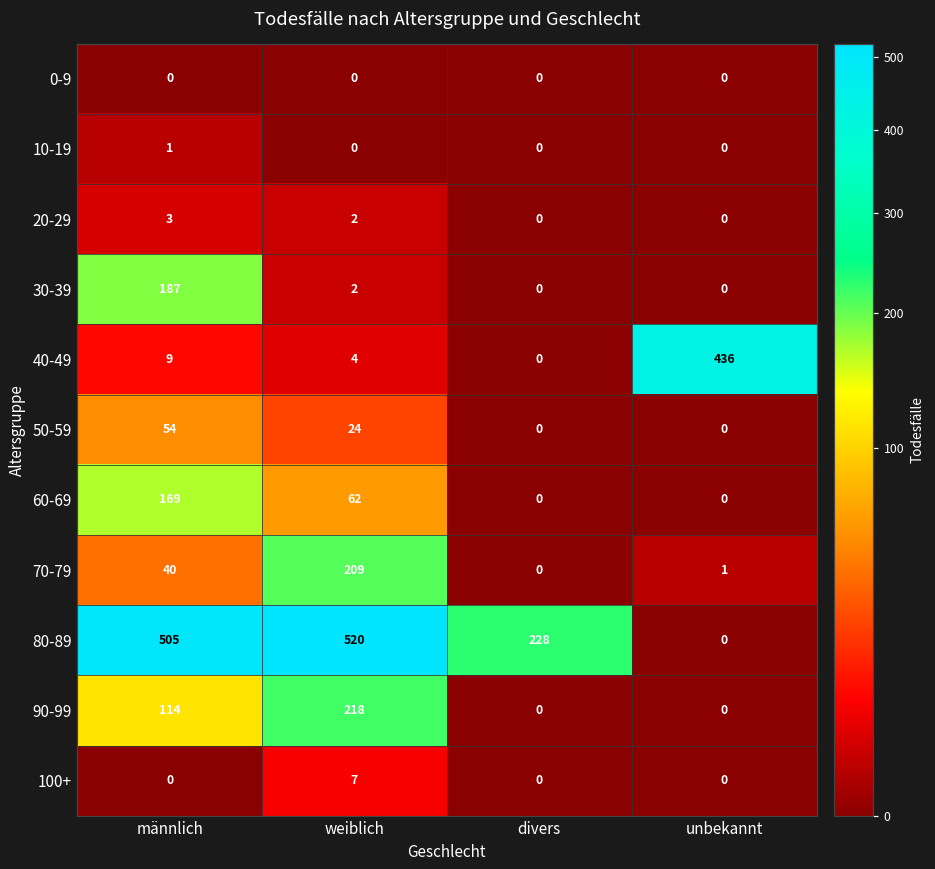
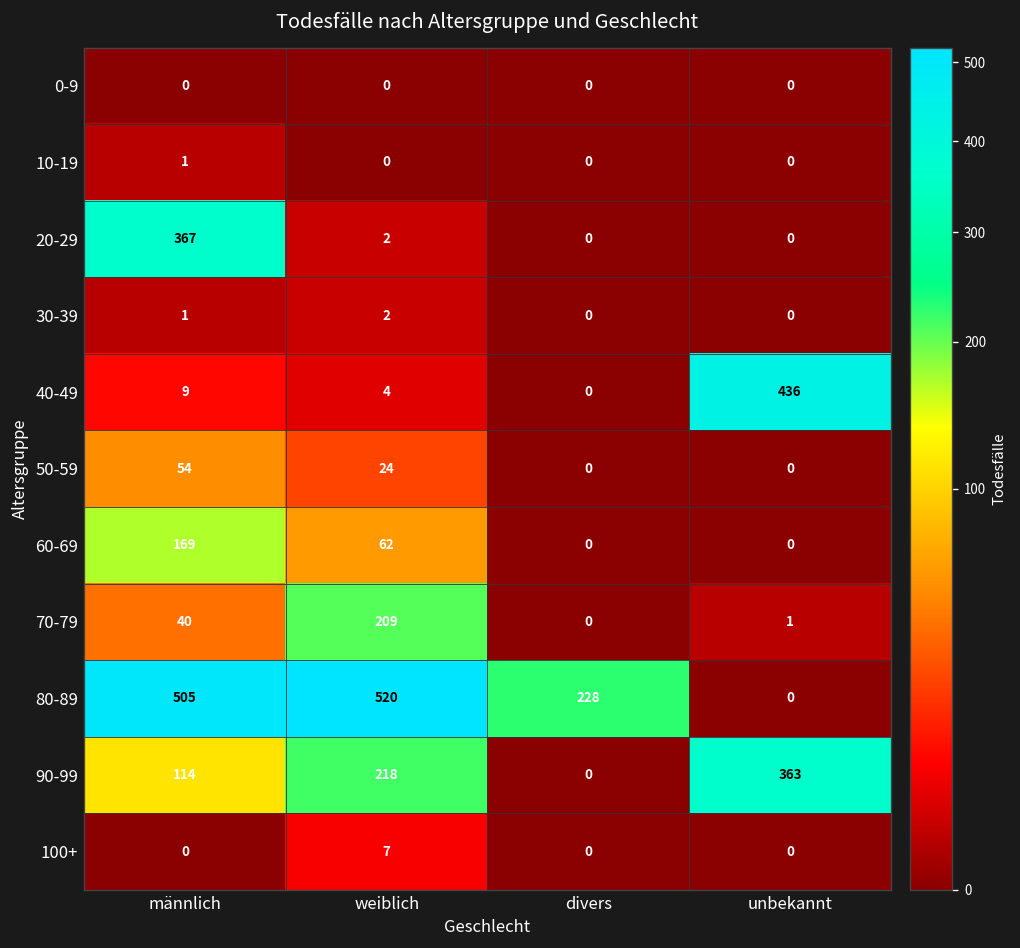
20-29, männlich: 3 -> 367
30-39, männlich: 187 -> 1
90-99, unbekannt: 0 -> 363
